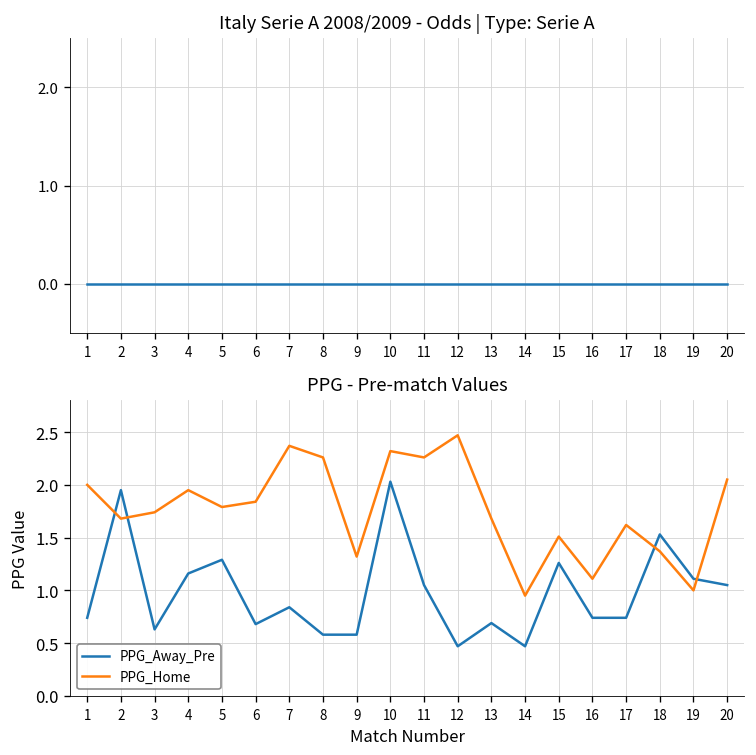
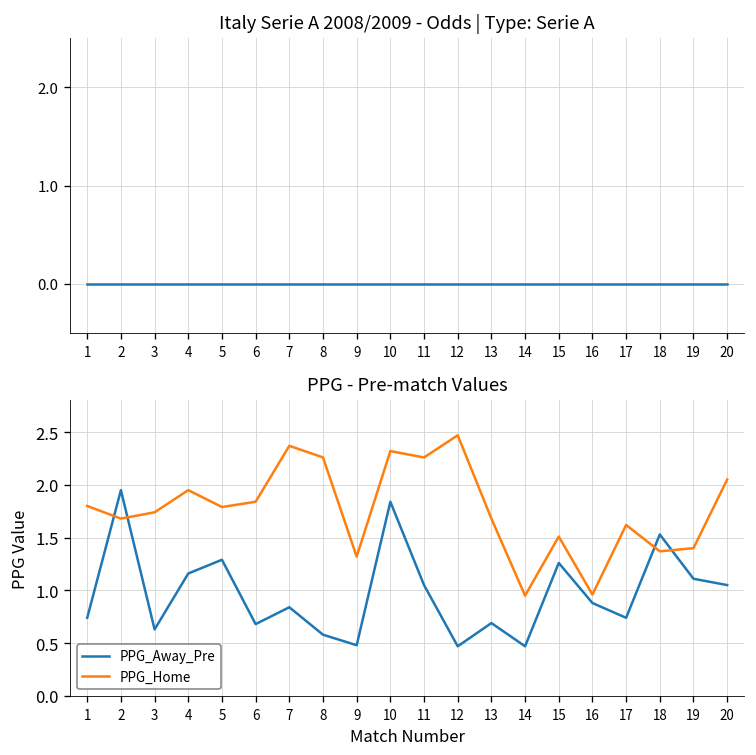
PPG - Pre-match Values, PPG_Home, 1: 2.0 -> 1.8
PPG - Pre-match Values, PPG_Away_Pre, 9: 0.6 -> 0.5
PPG - Pre-match Values, PPG_Away_Pre, 10: 2.0 -> 1.8
PPG - Pre-match Values, PPG_Away_Pre, 16: 0.7 -> 0.9
PPG - Pre-match Values, PPG_Home, 16: 1.1 -> 1.0
PPG - Pre-match Values, PPG_Home, 19: 1.0 -> 1.4
